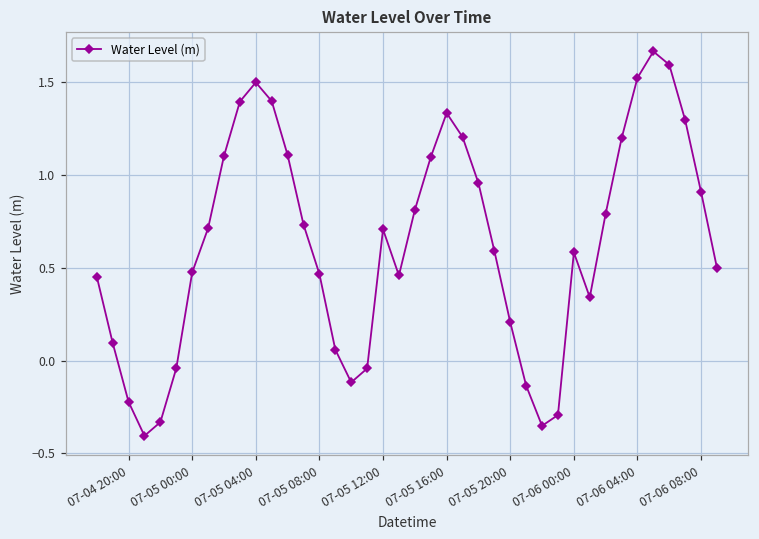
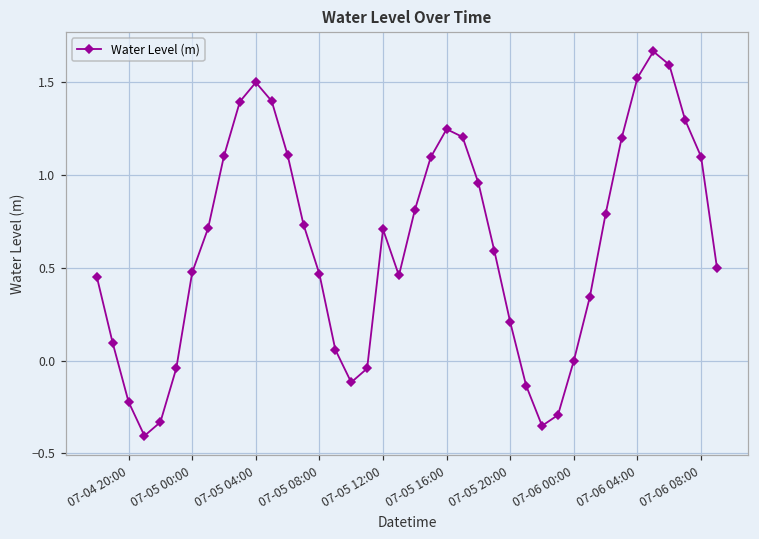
07-05 16:00: 1.34 -> 1.25
07-06 00:00: 0.58 -> 0.00
07-06 08:00: 0.91 -> 1.10
